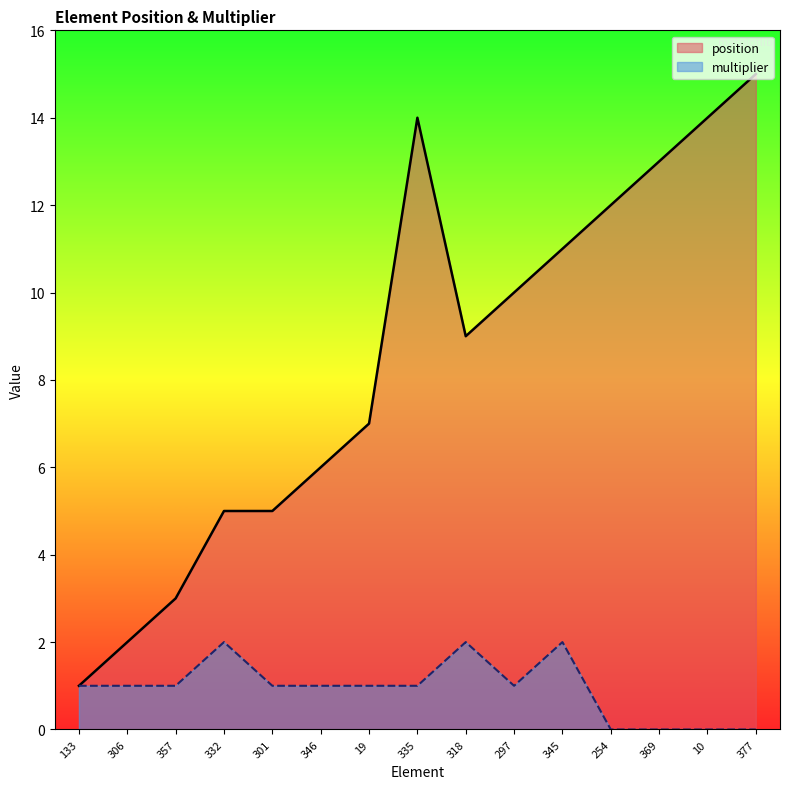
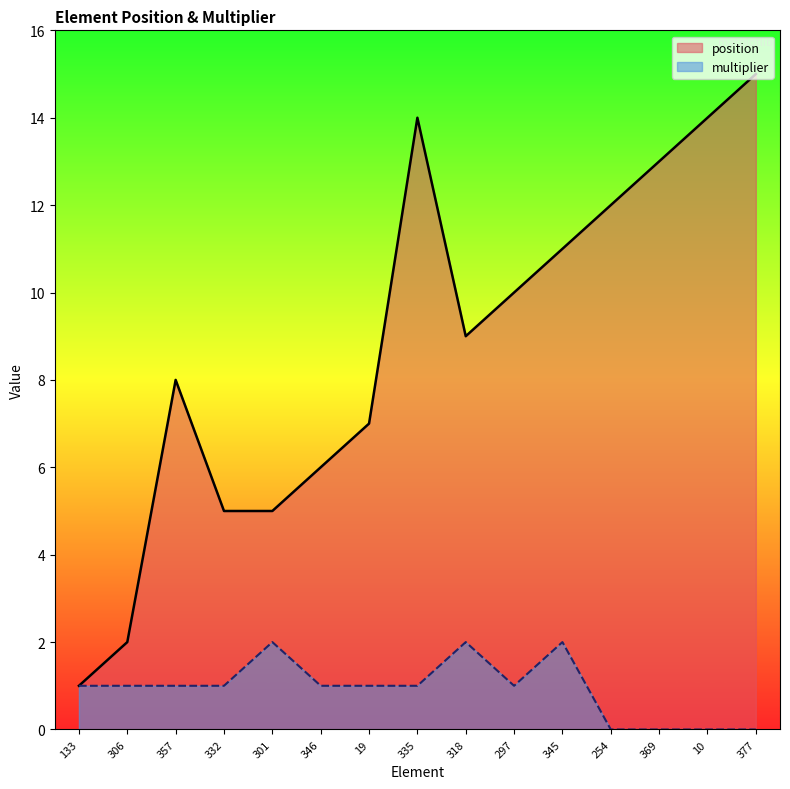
position, 357: 3 -> 8
multiplier, 332: 2 -> 1
multiplier, 301: 1 -> 2
